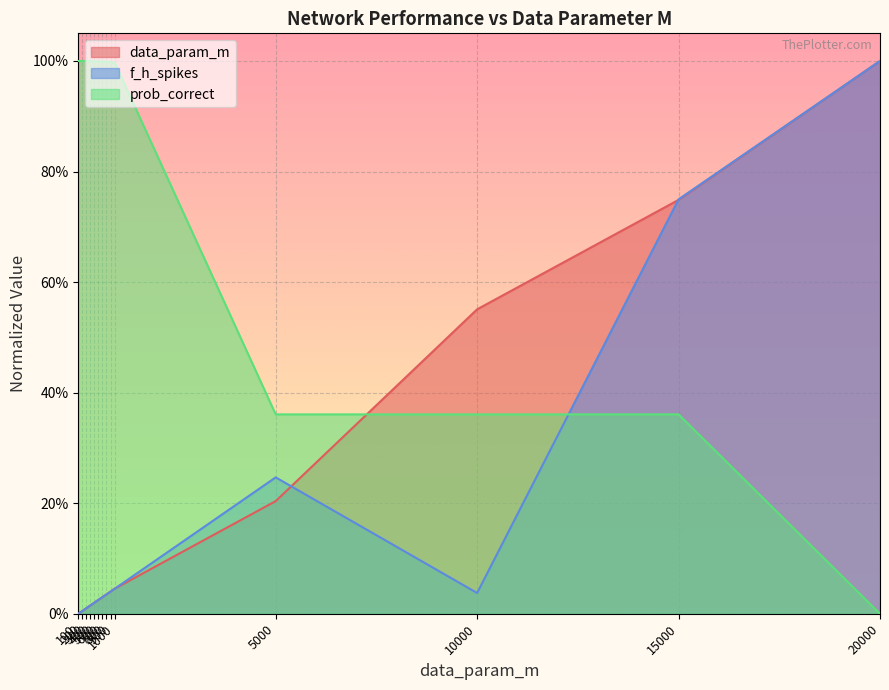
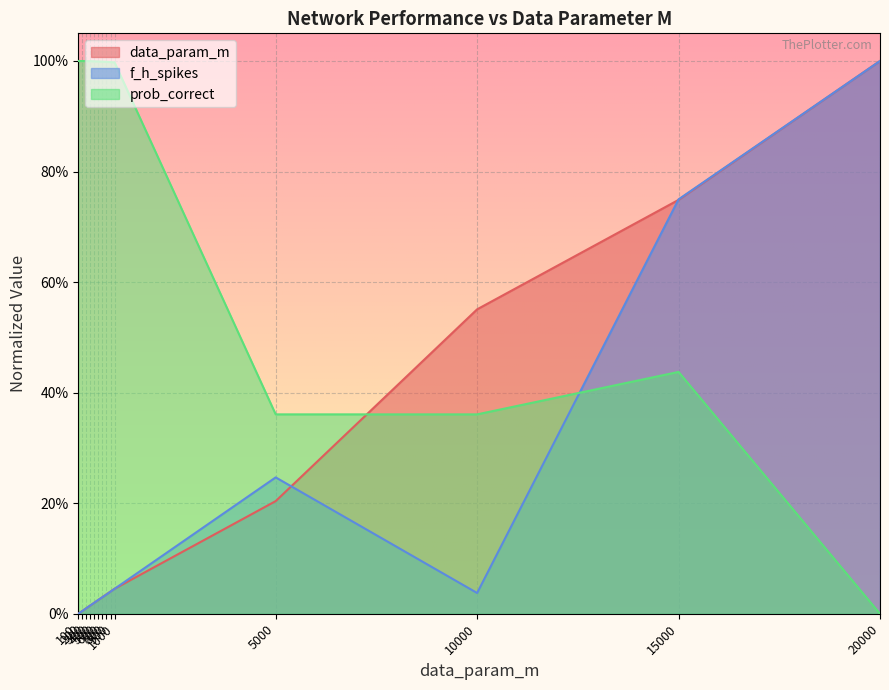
prob_correct, 15000: 36% -> 44%
